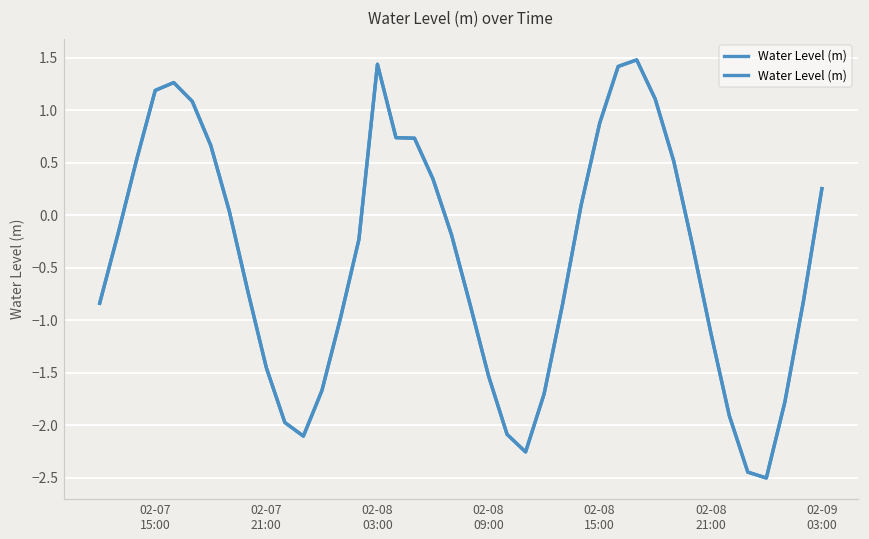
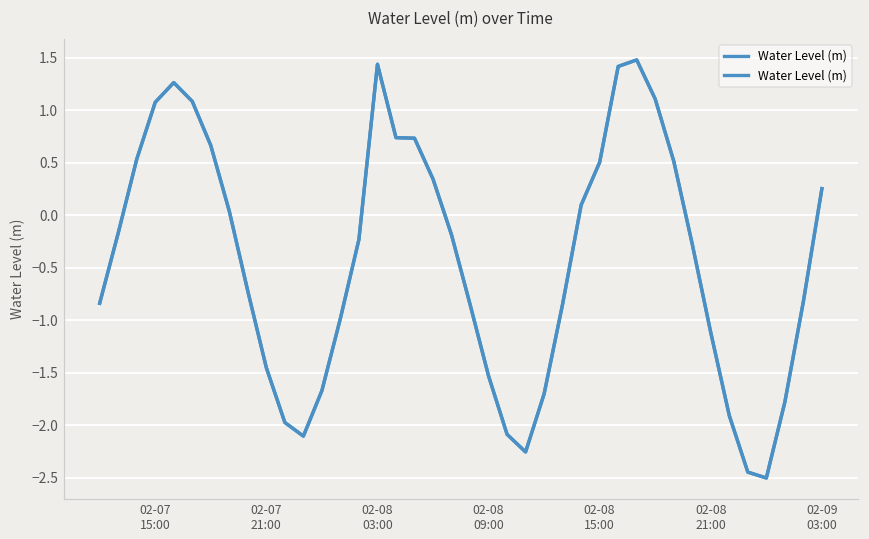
02-07 15:00: 1.2 -> 1.1
02-08 15:00: 0.9 -> 0.5
